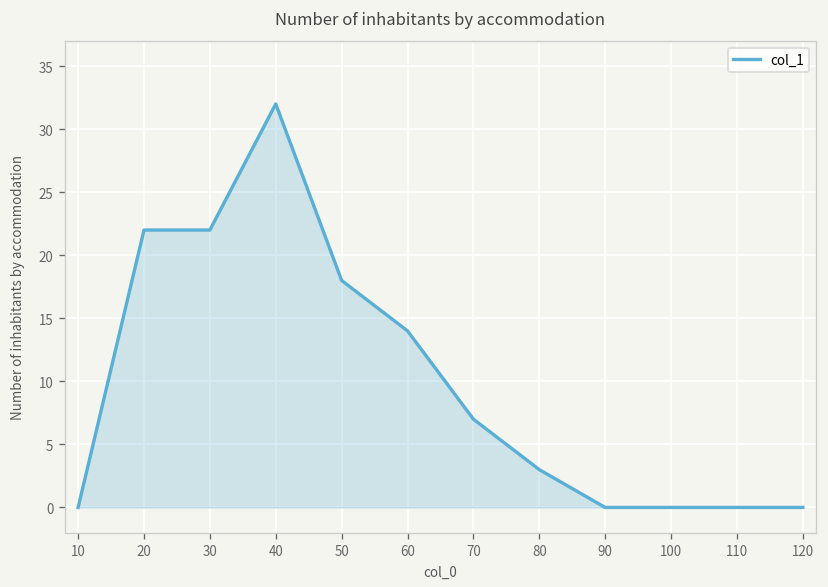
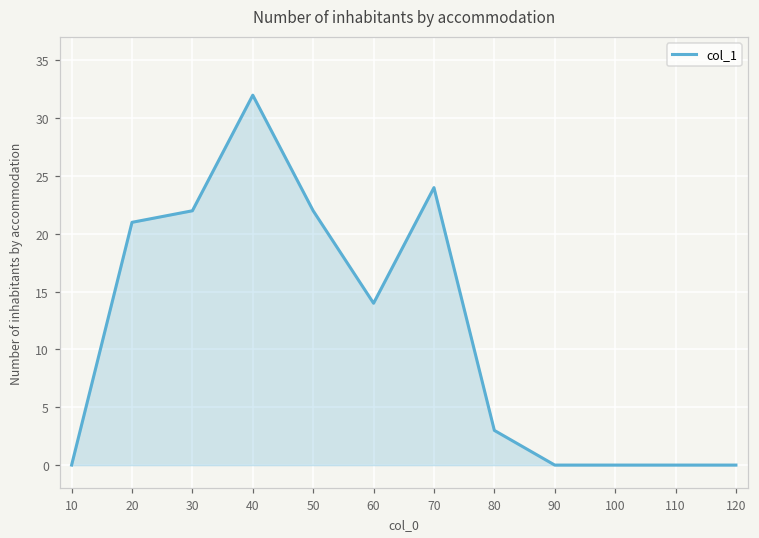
20: 22 -> 21
50: 18 -> 22
70: 7 -> 24
